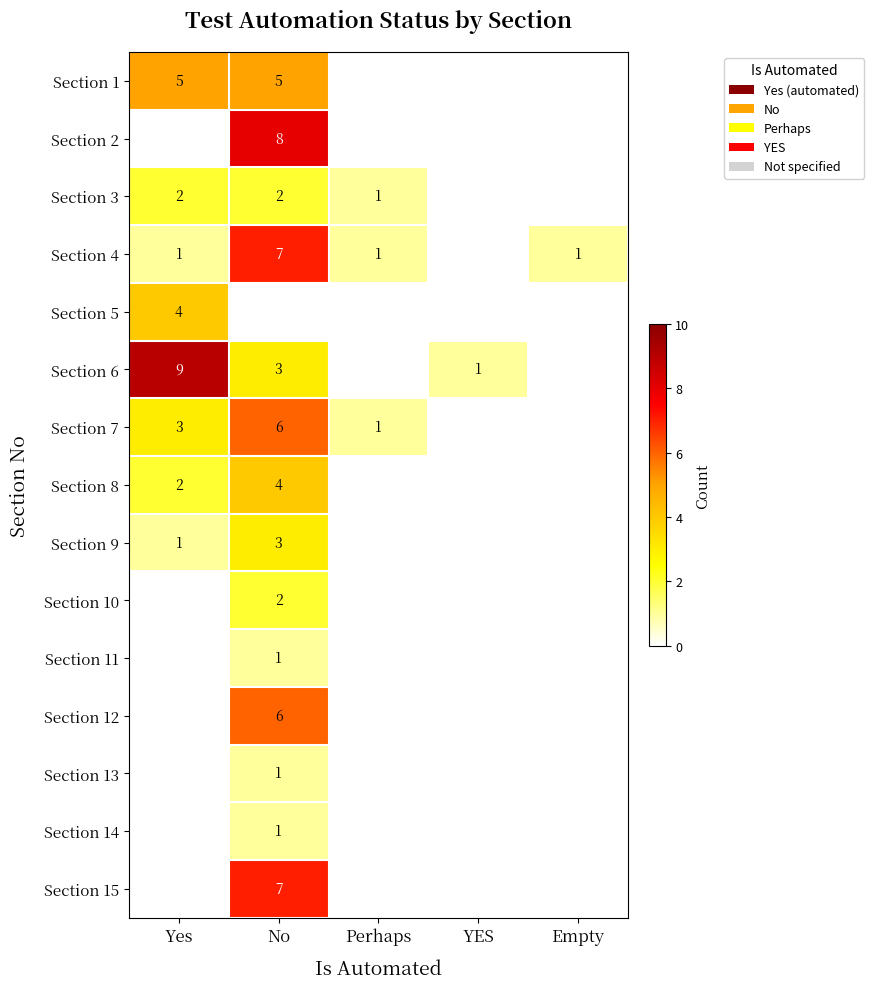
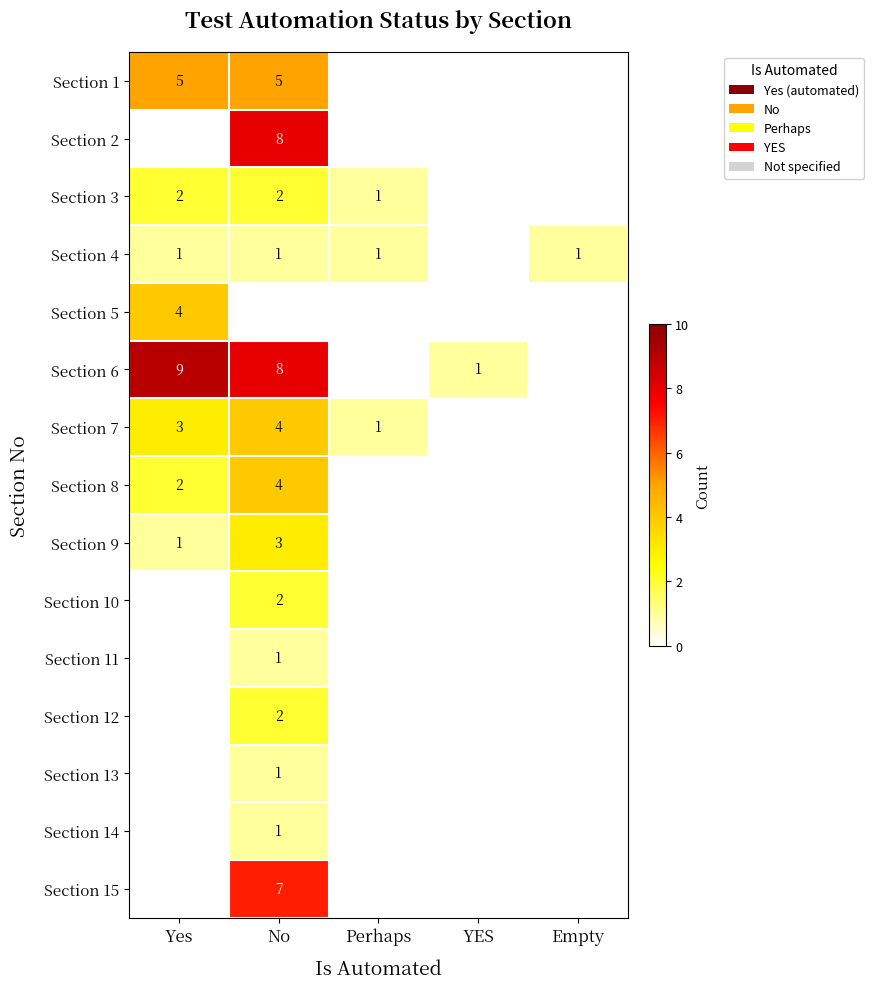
Section 4, No: 7 -> 1
Section 6, No: 3 -> 8
Section 7, No: 6 -> 4
Section 12, No: 6 -> 2
